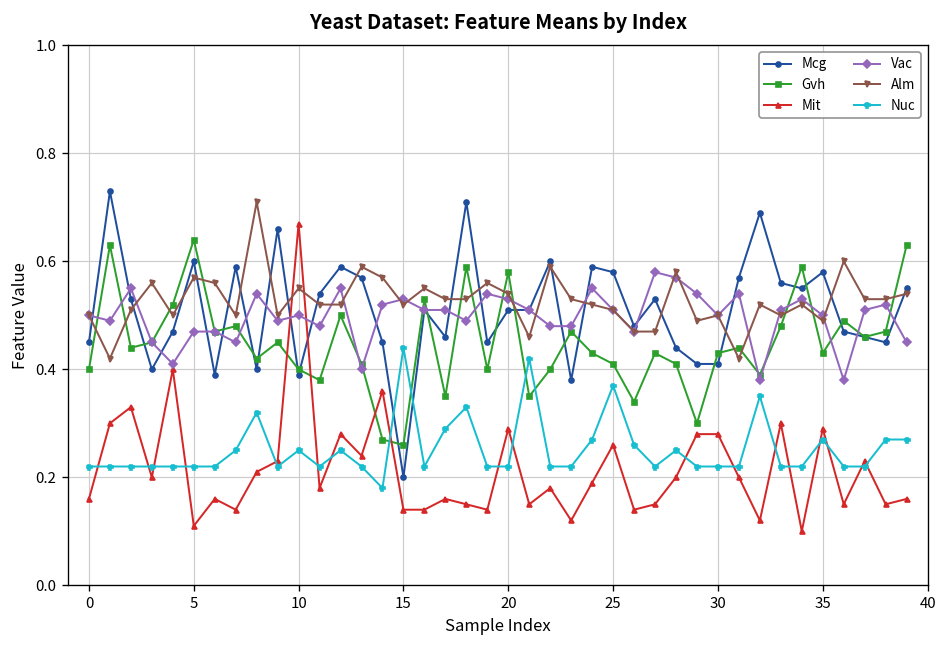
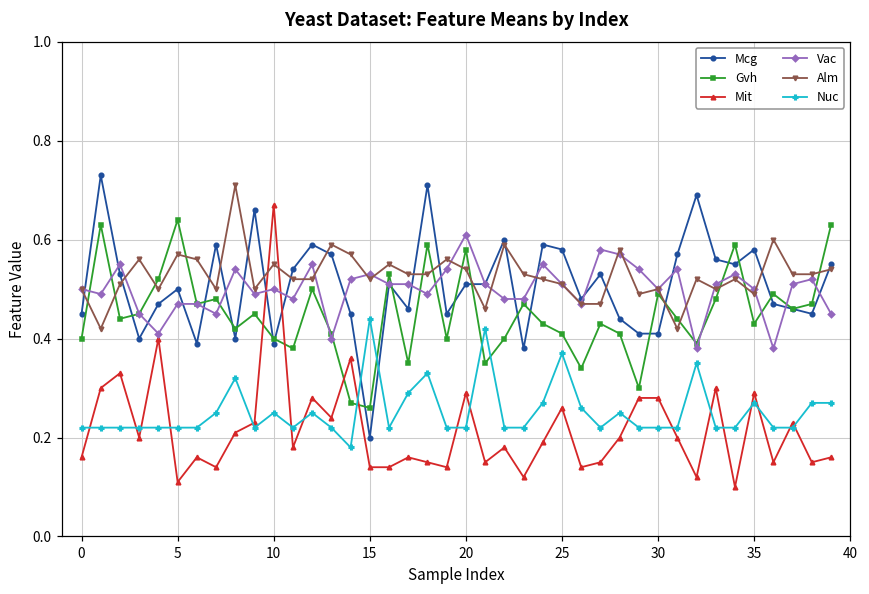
Mcg, 5: 0.6 -> 0.5
Vac, 20: 0.53 -> 0.61
Gvh, 30: 0.43 -> 0.49
